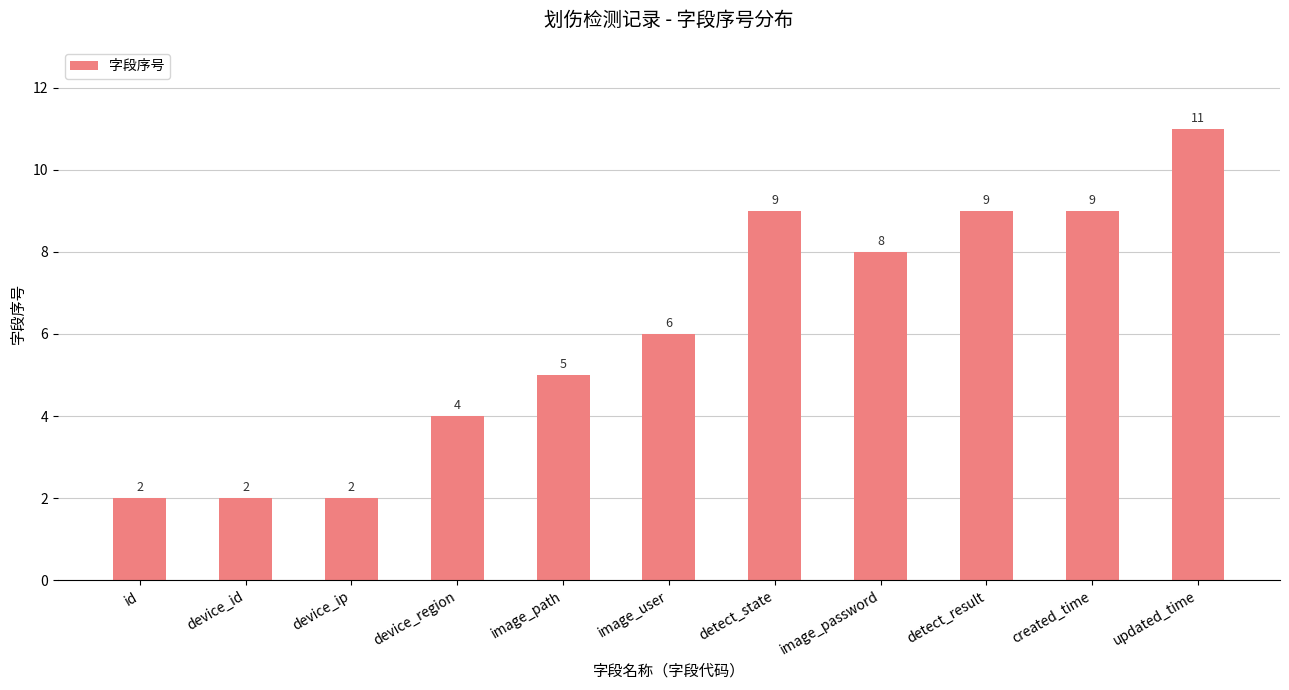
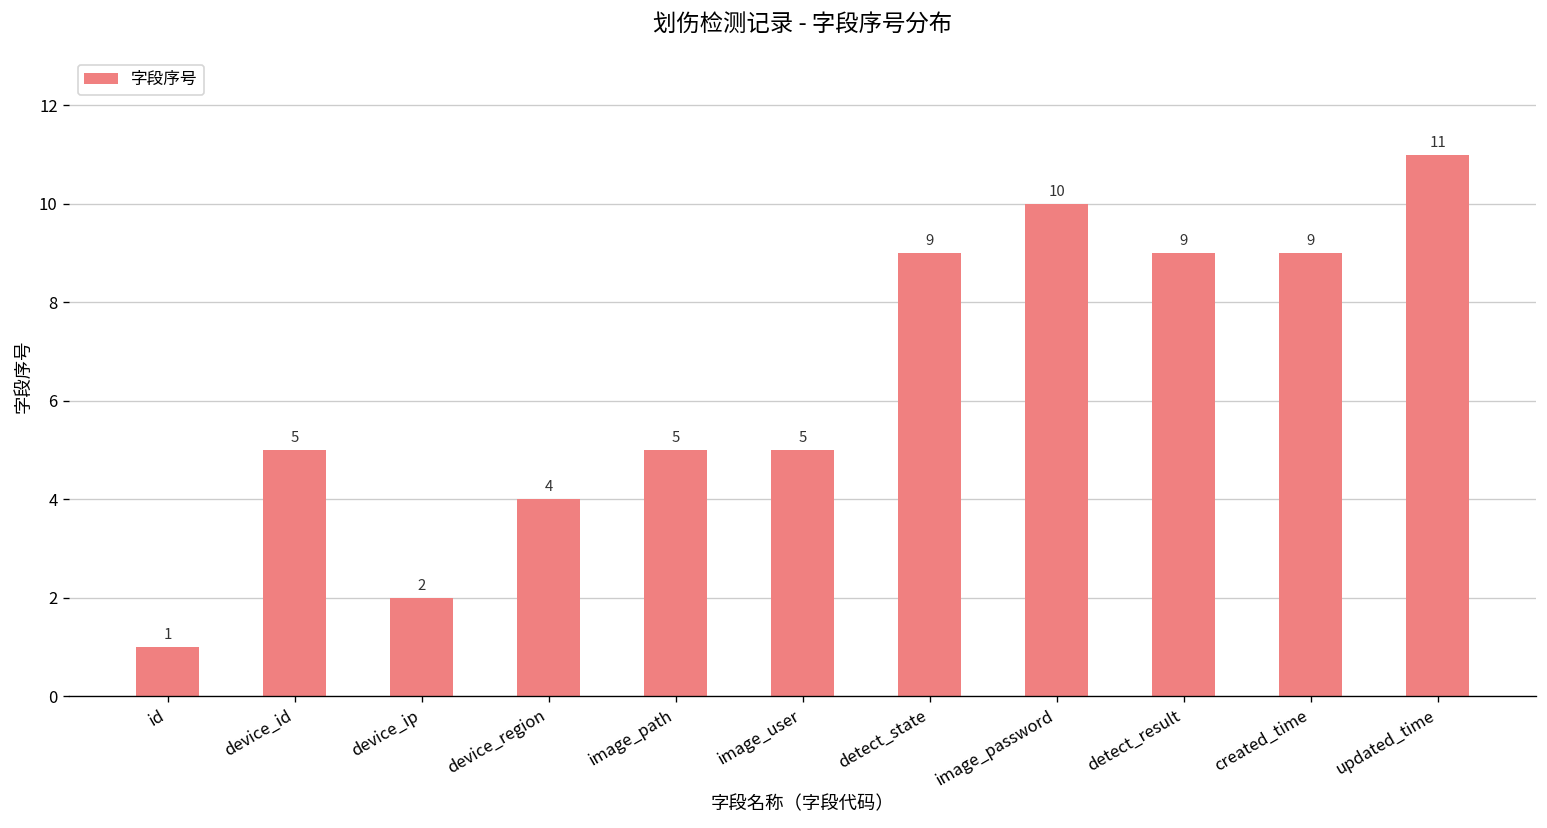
id: 2 -> 1
device_id: 2 -> 5
image_user: 6 -> 5
image_password: 8 -> 10
